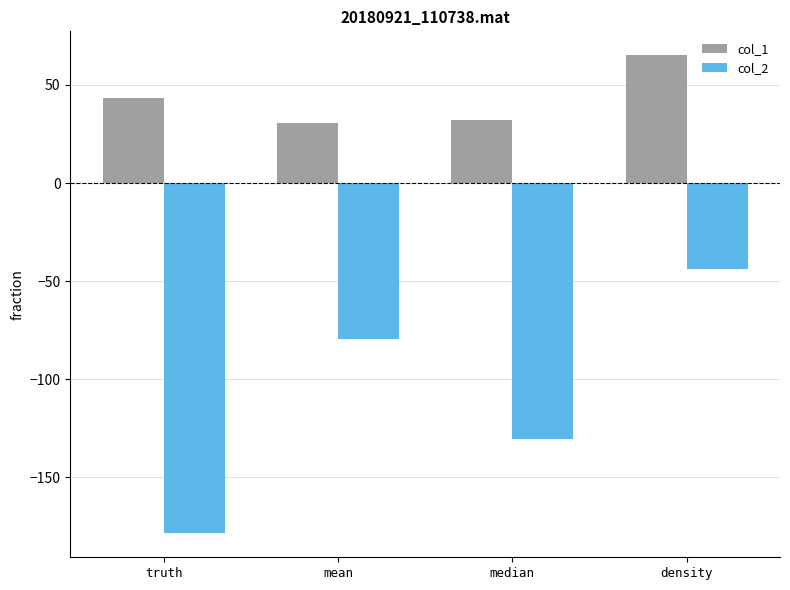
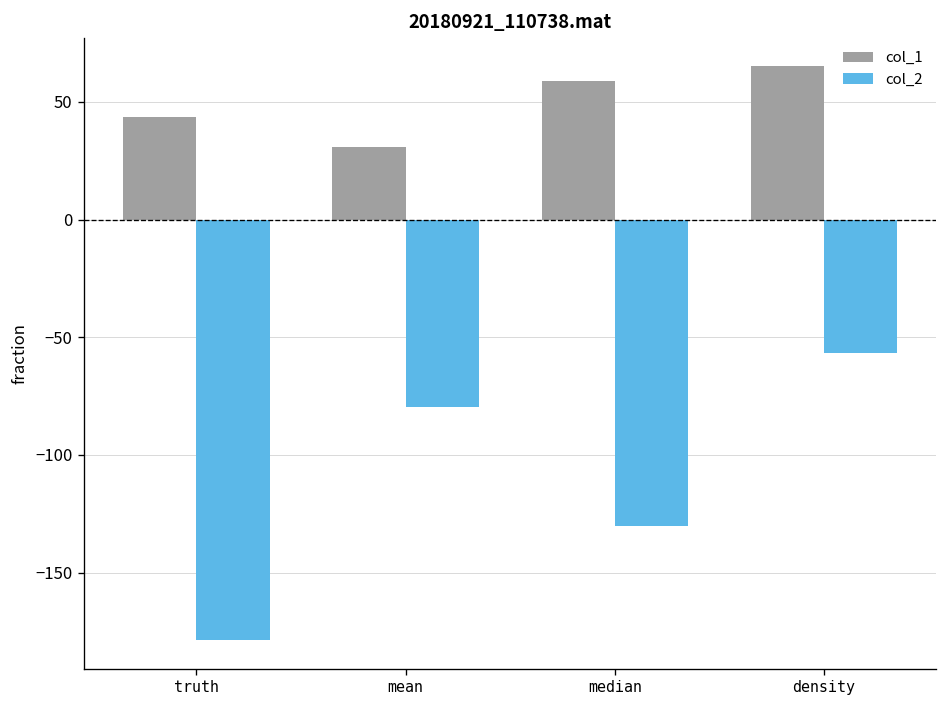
col_1, median: 32 -> 59
col_2, density: -44 -> -57
